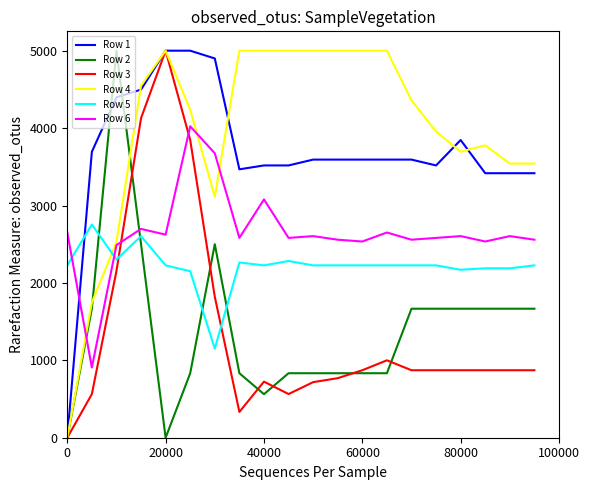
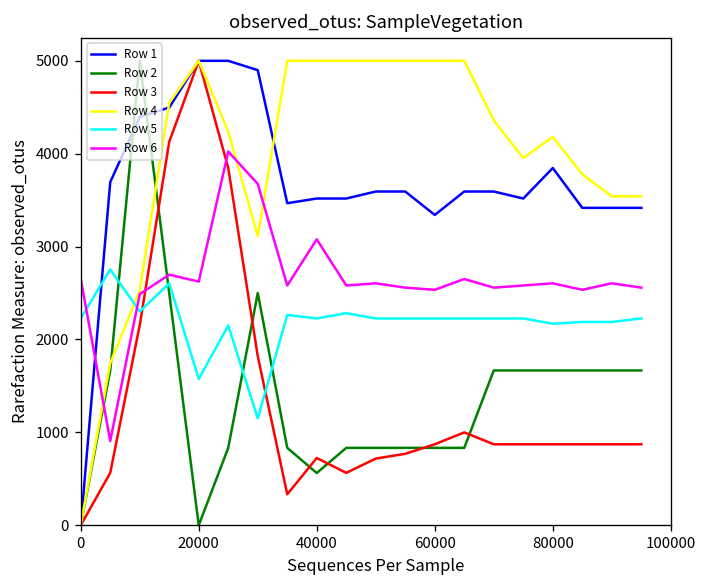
Row 5, 20000: 2200 -> 1600
Row 1, 60000: 3600 -> 3300
Row 4, 80000: 3700 -> 4200
